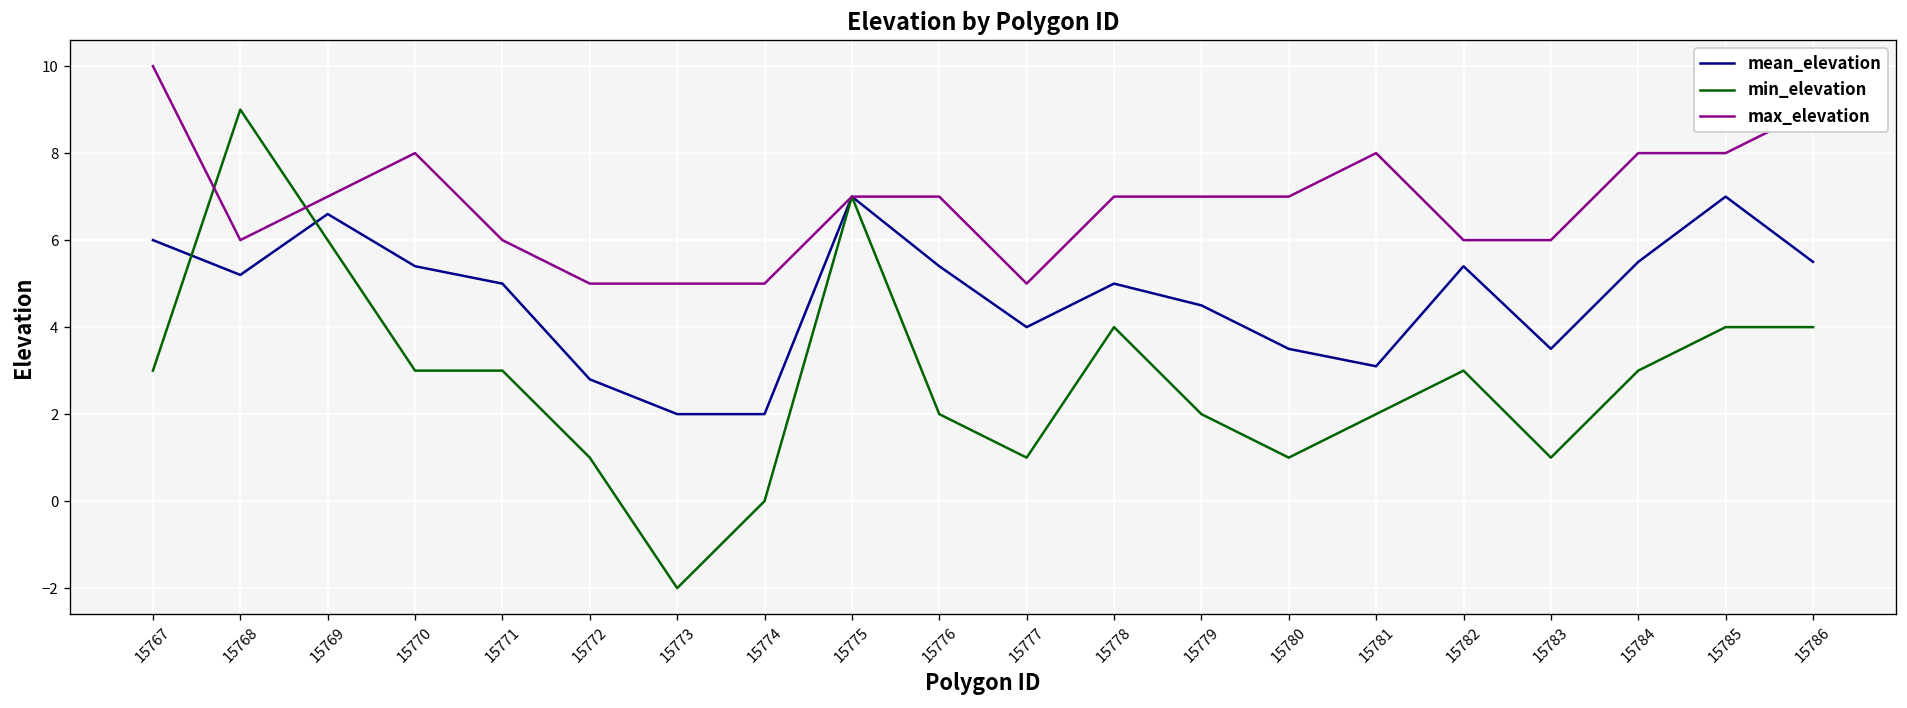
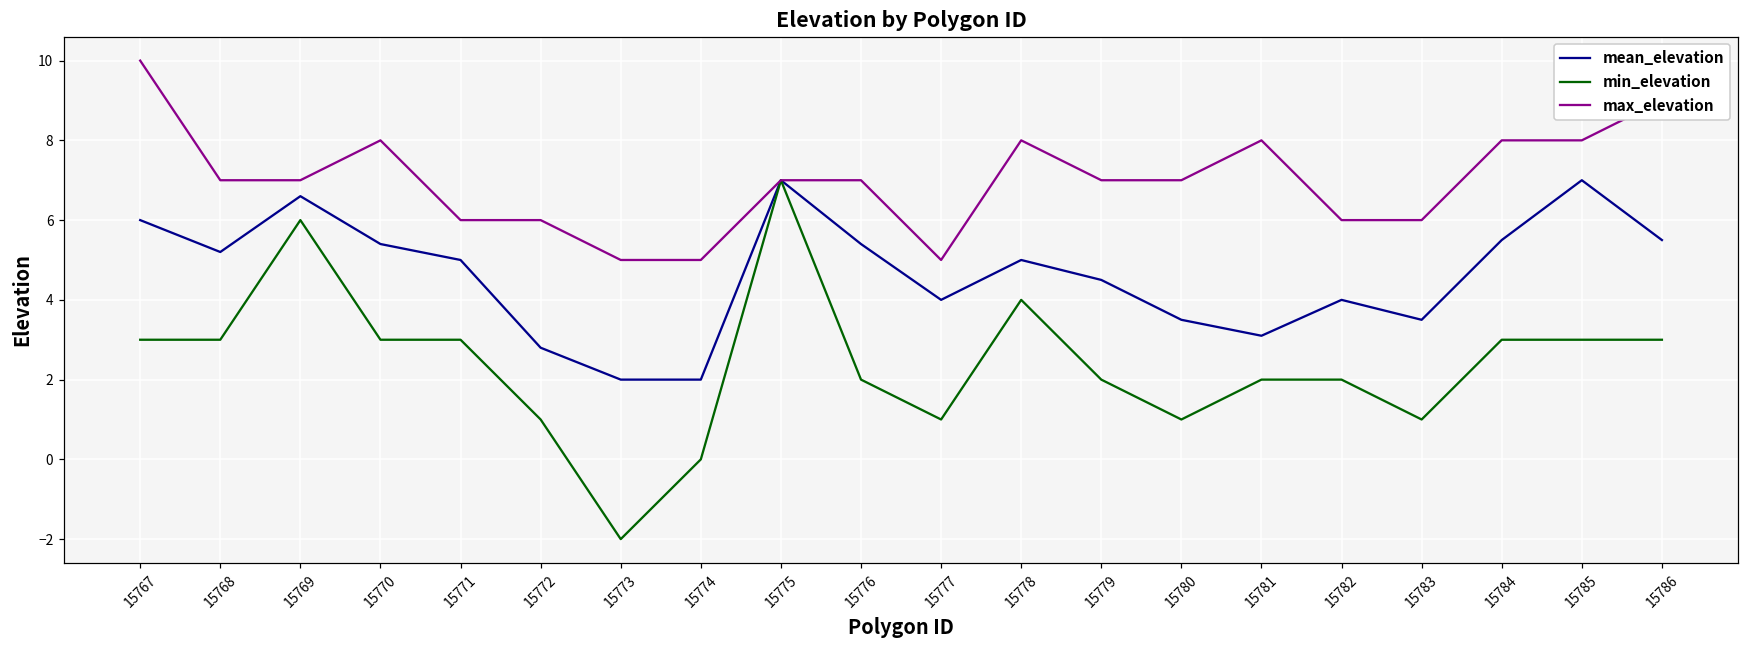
min_elevation, 15768: 9 -> 3
max_elevation, 15768: 6 -> 7
max_elevation, 15772: 5 -> 6
max_elevation, 15778: 7 -> 8
mean_elevation, 15782: 5.4 -> 4.0
min_elevation, 15782: 3 -> 2
min_elevation, 15785: 4 -> 3
min_elevation, 15786: 4 -> 3
